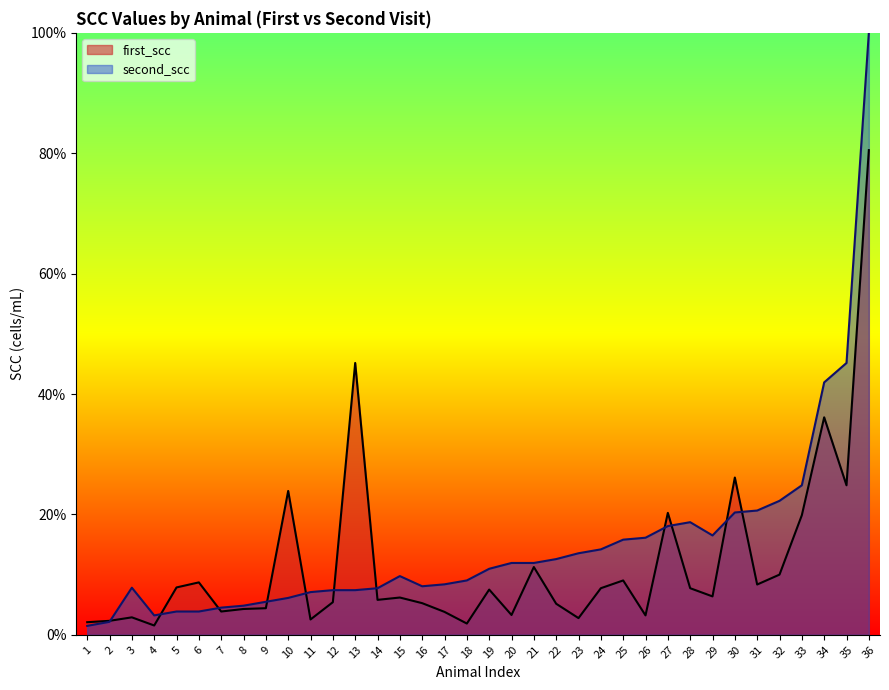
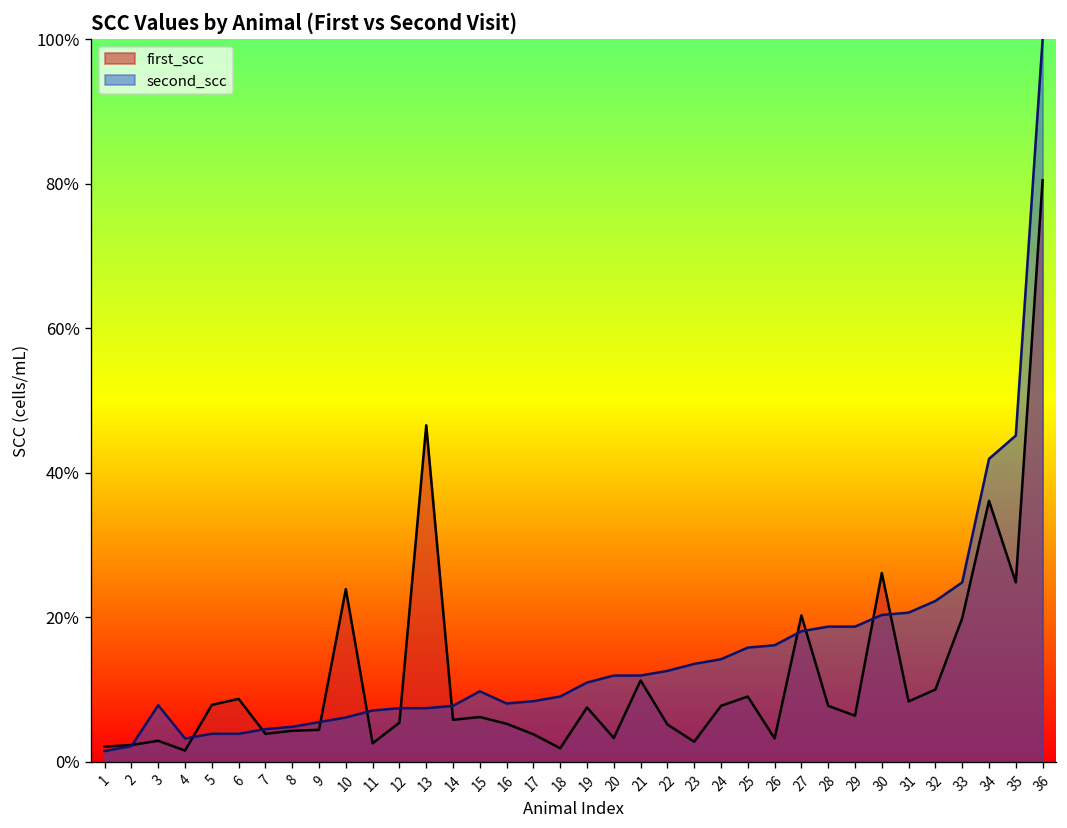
first_scc, 13: 45% -> 47%
second_scc, 29: 17% -> 19%
